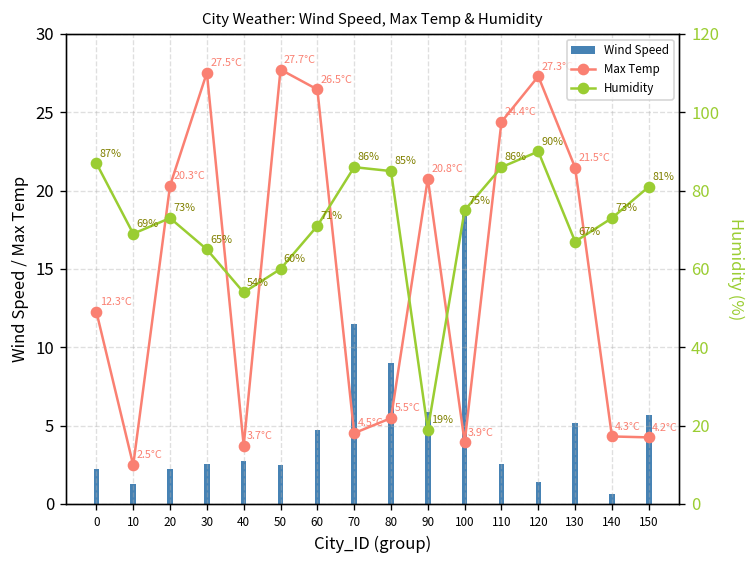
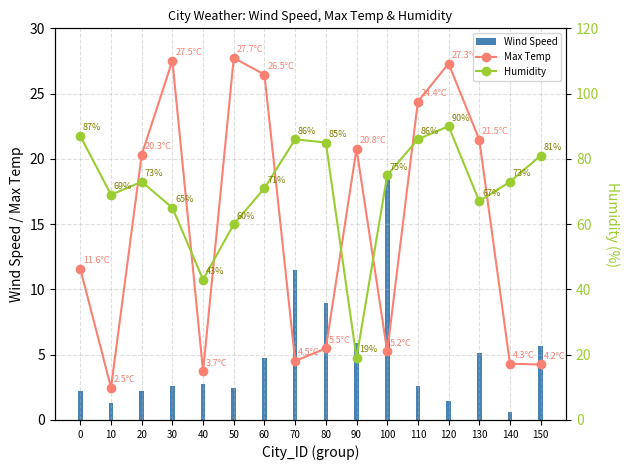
Max Temp, 0: 12.3°C -> 11.6°C
Max Temp, 100: 3.9°C -> 5.2°C
Humidity, 40: 54% -> 43%
